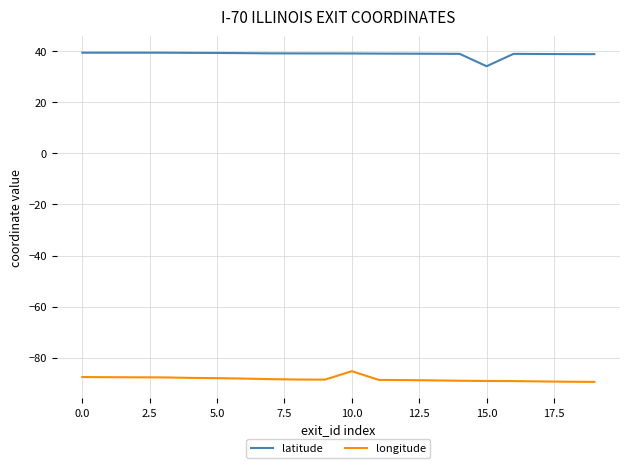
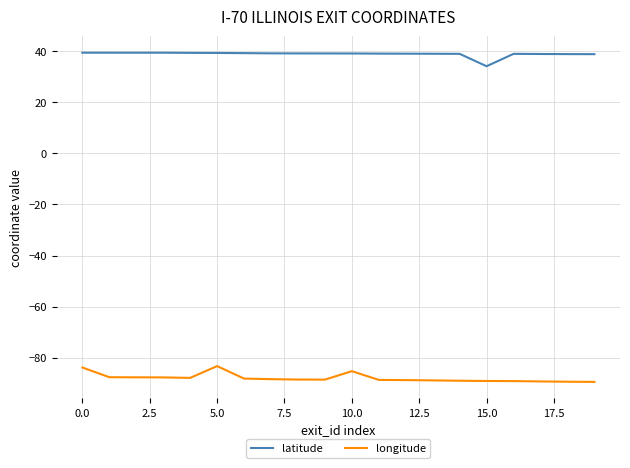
longitude, 0.0: -88 -> -84
longitude, 5.0: -88 -> -83
